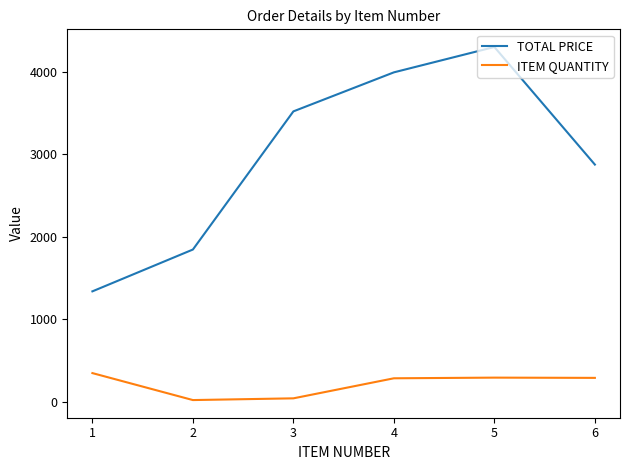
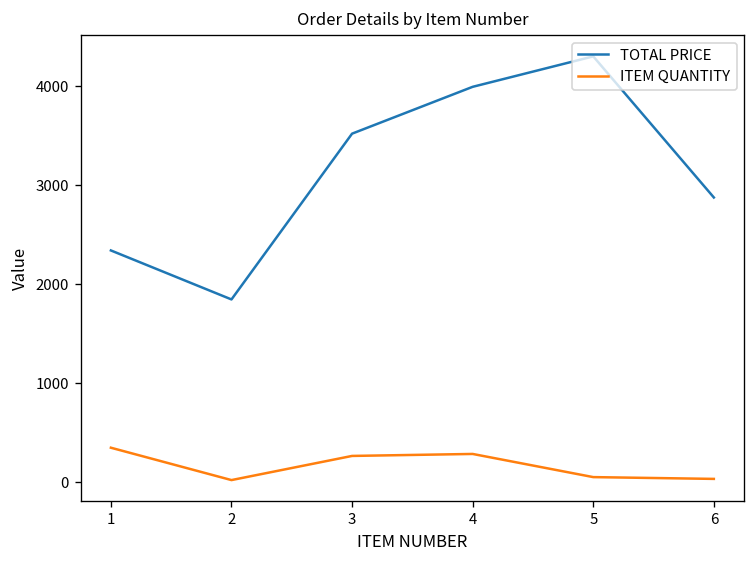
TOTAL PRICE, 1: 1300 -> 2300
ITEM QUANTITY, 3: 0 -> 300
ITEM QUANTITY, 5: 300 -> 100
ITEM QUANTITY, 6: 300 -> 0
